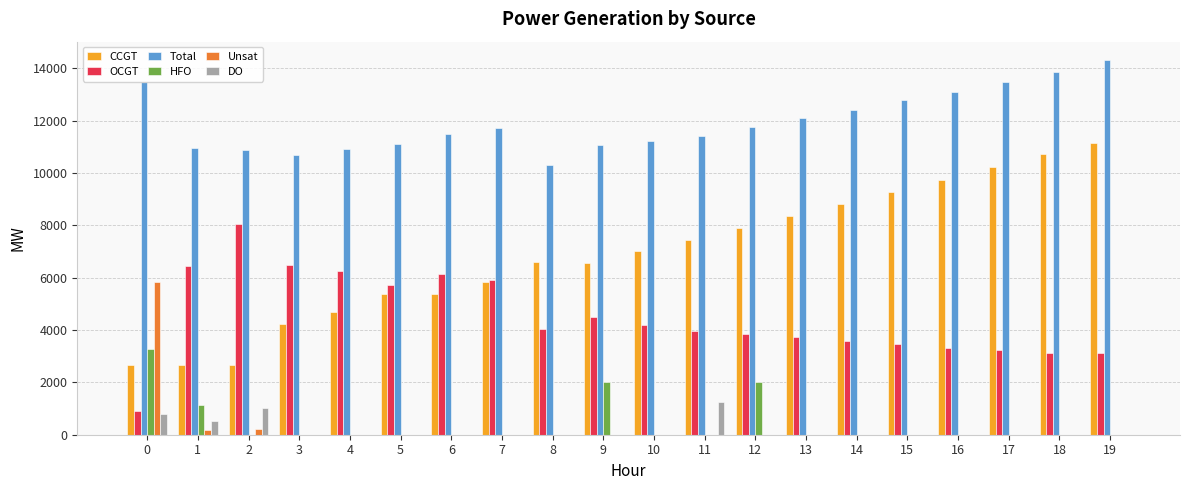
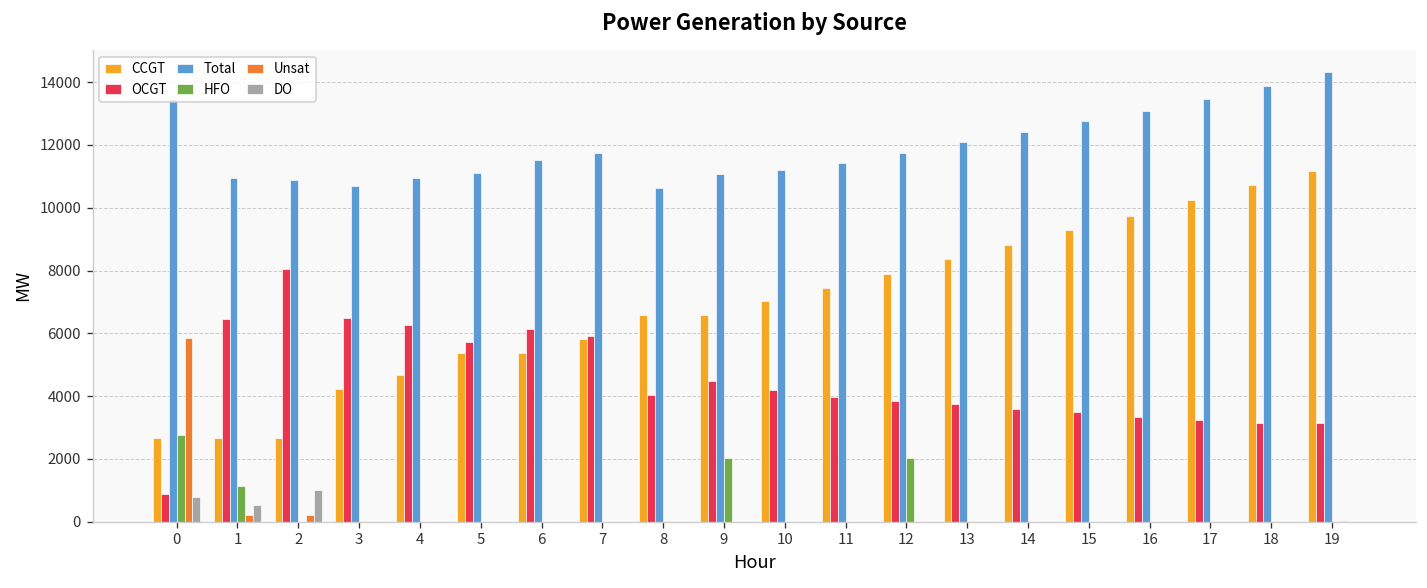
HFO, 0: 3300 -> 2800
Total, 8: 10300 -> 10600
DO, 11: 1200 -> 0
